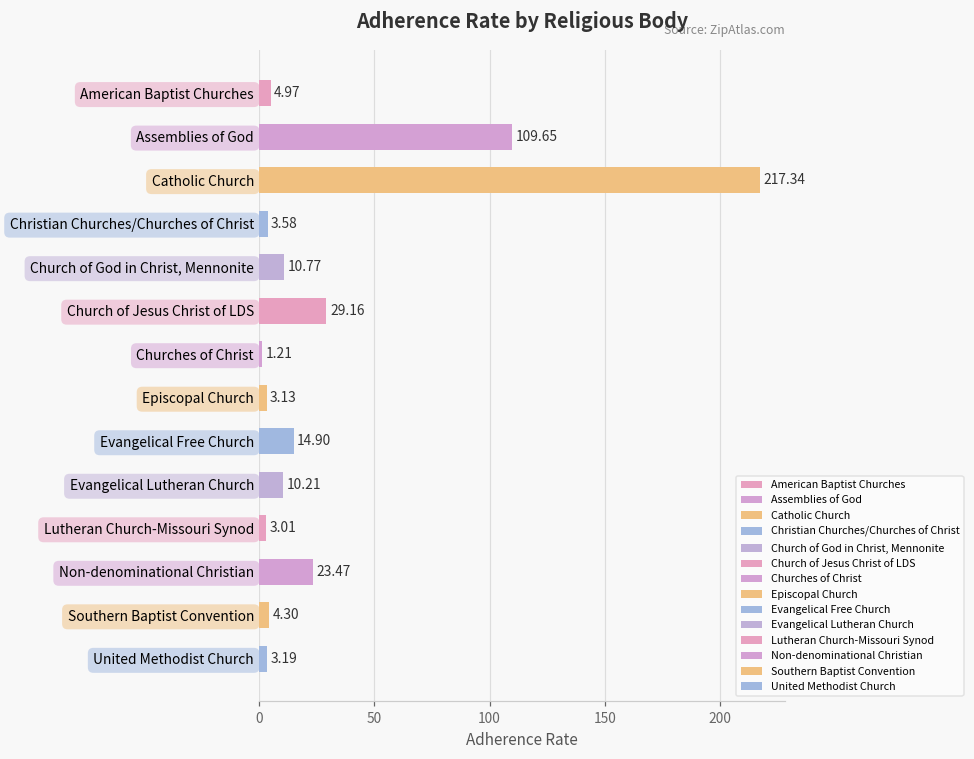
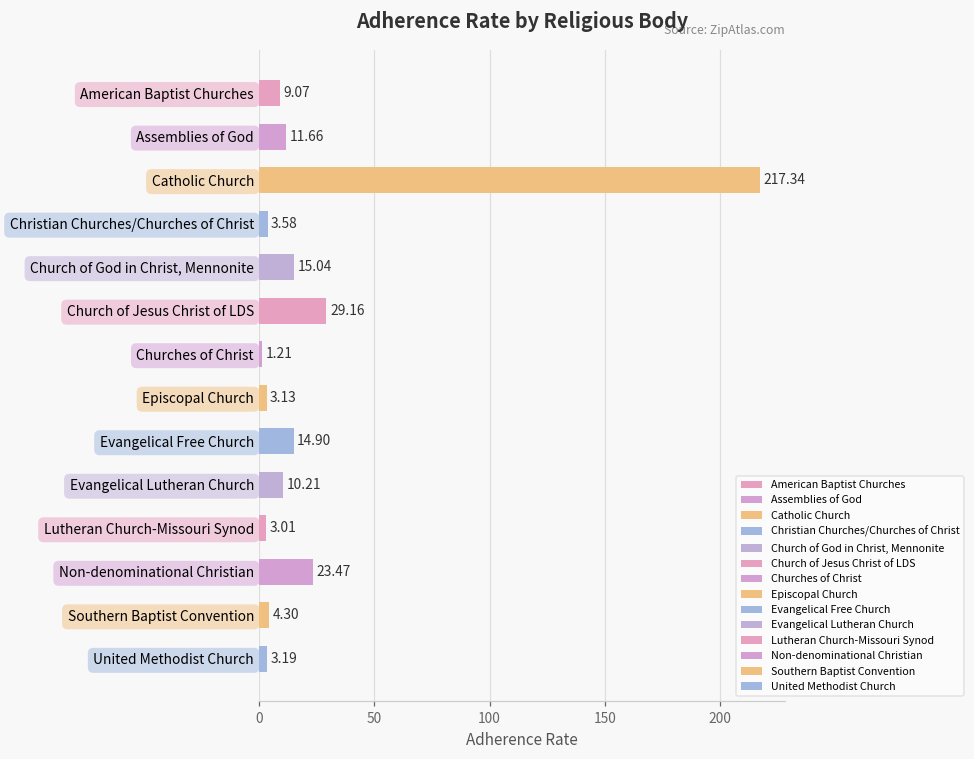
American Baptist Churches: 4.97 -> 9.07
Assemblies of God: 109.65 -> 11.66
Church of God in Christ, Mennonite: 10.77 -> 15.04
